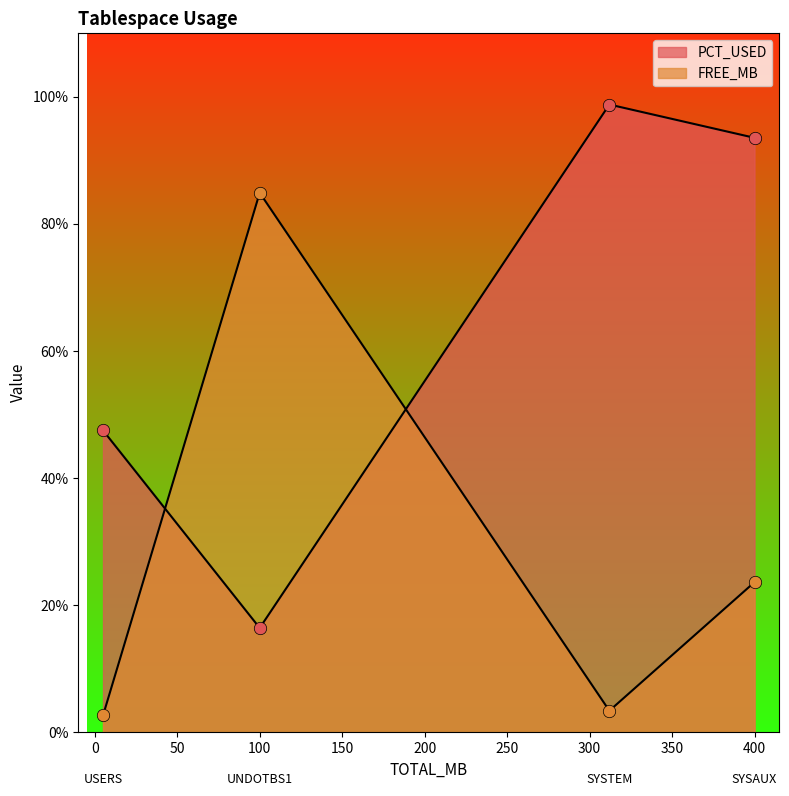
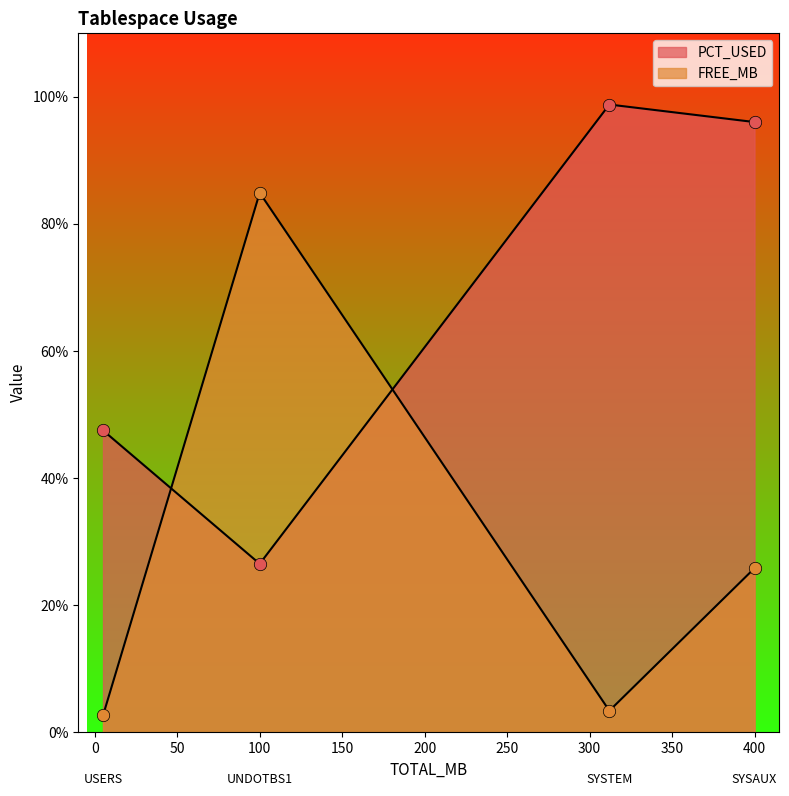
PCT_USED, 100: 16% -> 27%
PCT_USED, 400: 94% -> 96%
FREE_MB, 400: 24% -> 26%
